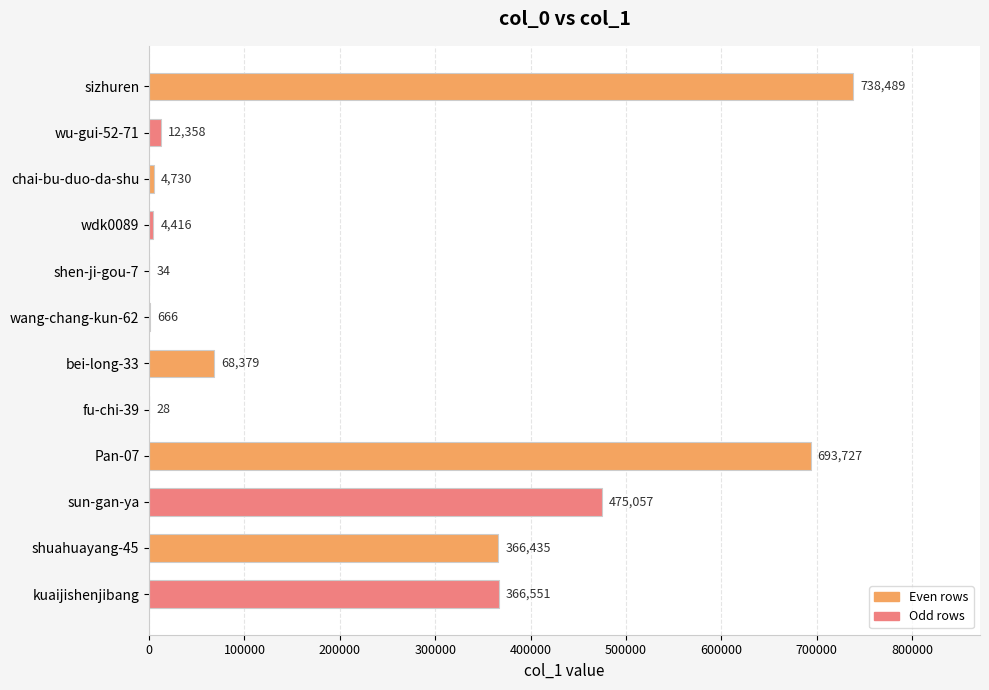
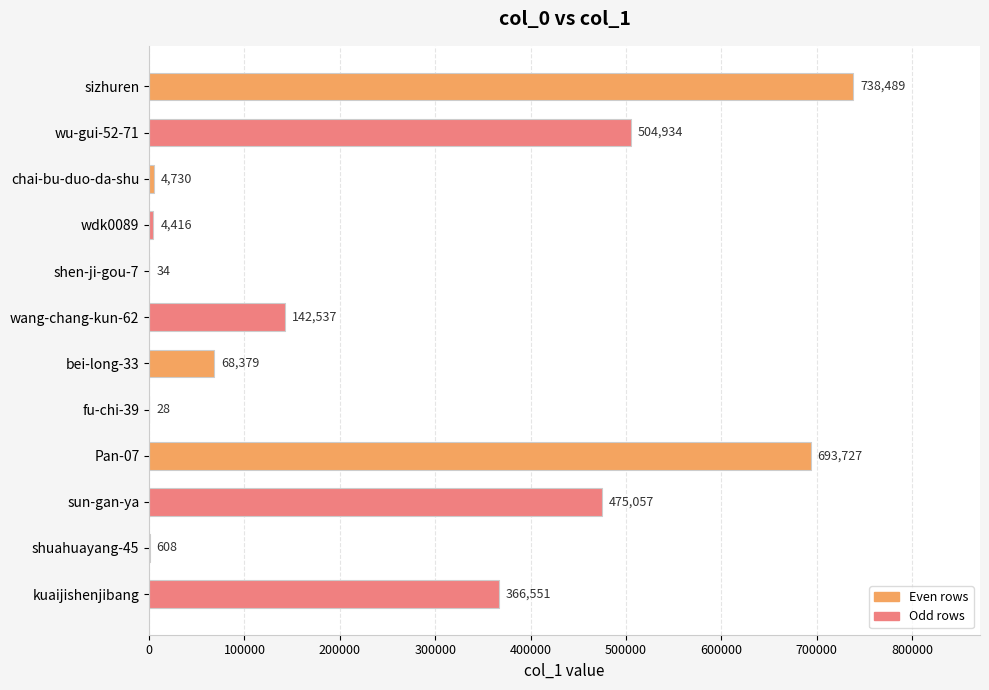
wu-gui-52-71: 12,358 -> 504,934
wang-chang-kun-62: 666 -> 142,537
shuahuayang-45: 366,435 -> 608
